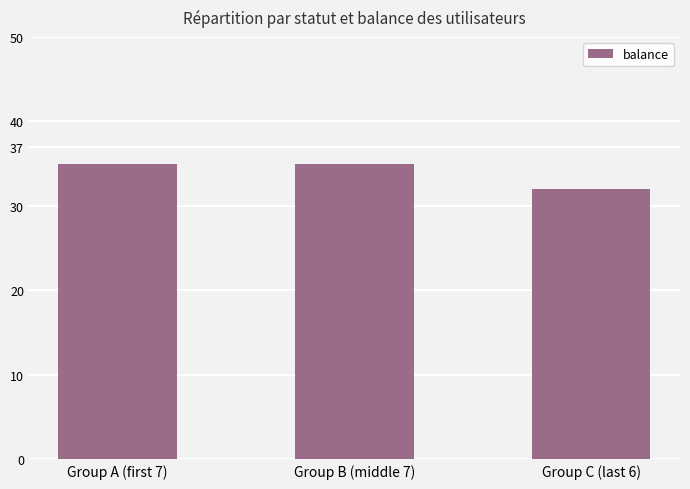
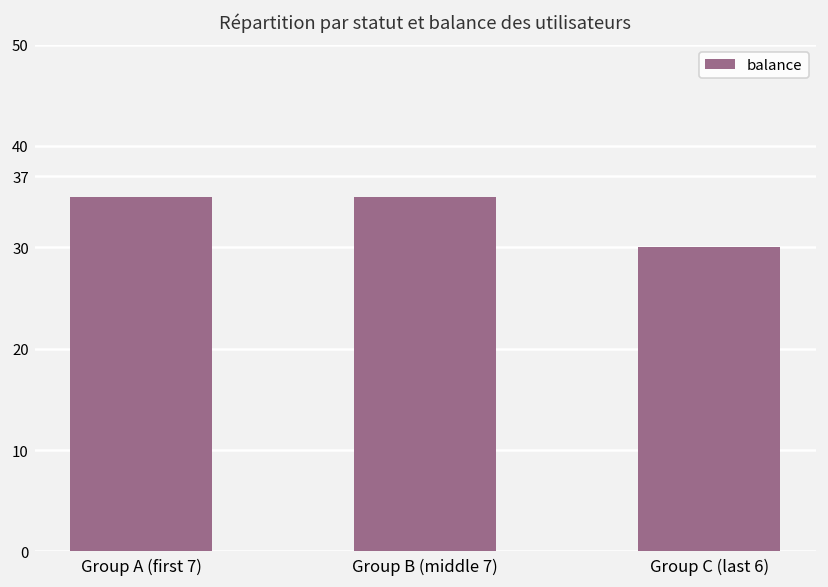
Group C (last 6): 32 -> 30
